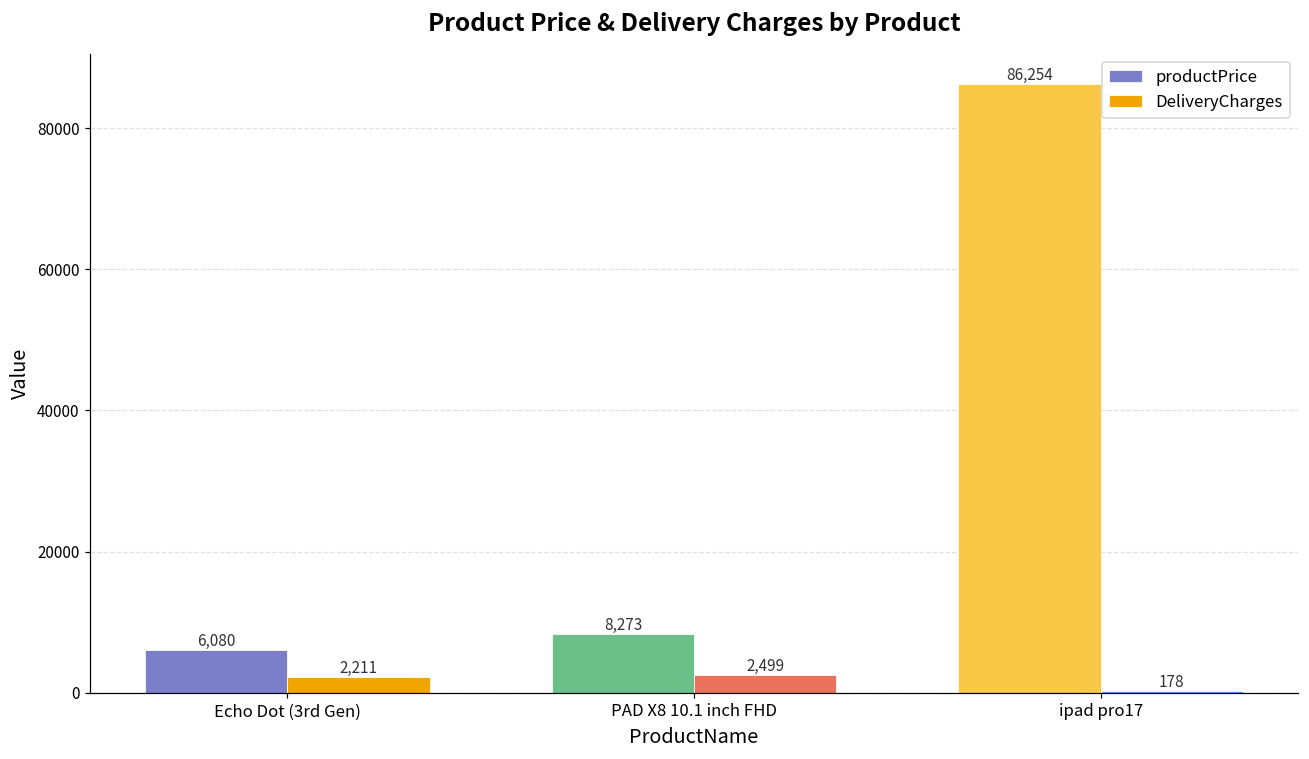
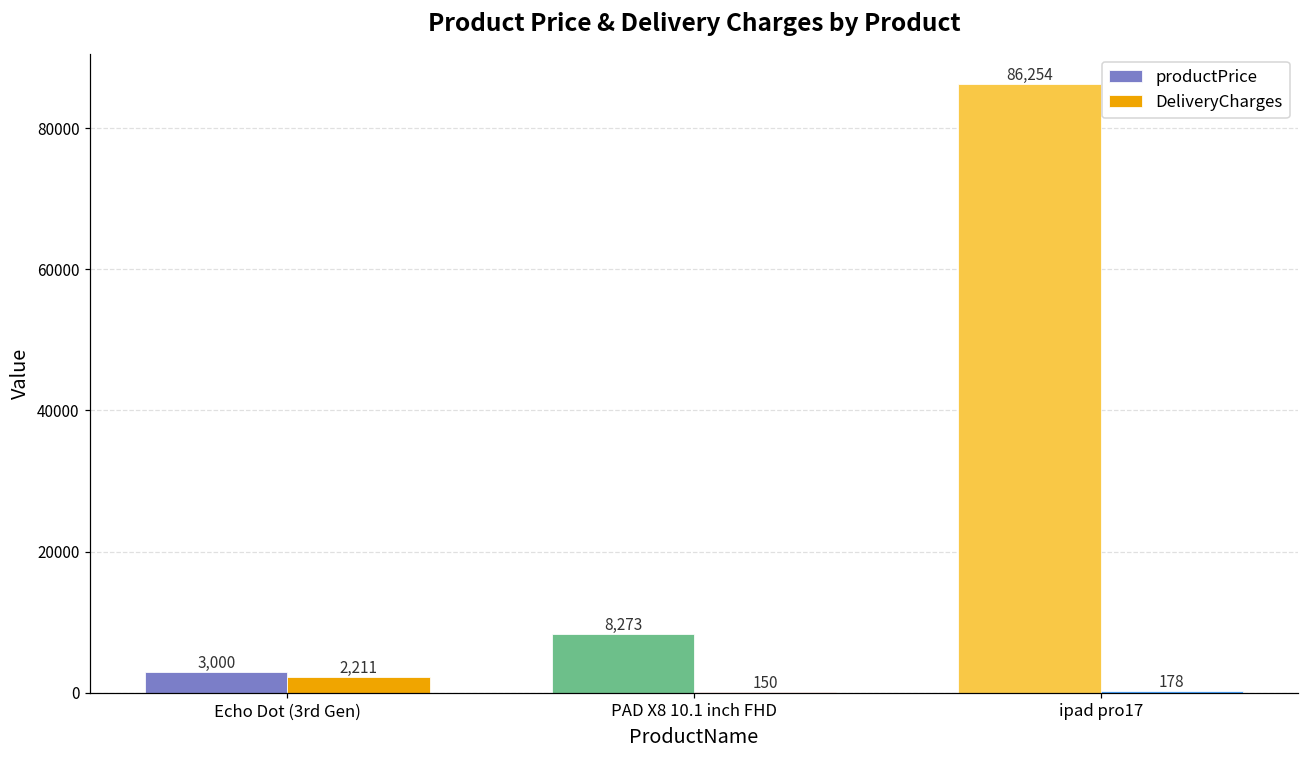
productPrice, Echo Dot (3rd Gen): 6,080 -> 3,000
DeliveryCharges, PAD X8 10.1 inch FHD: 2,499 -> 150
